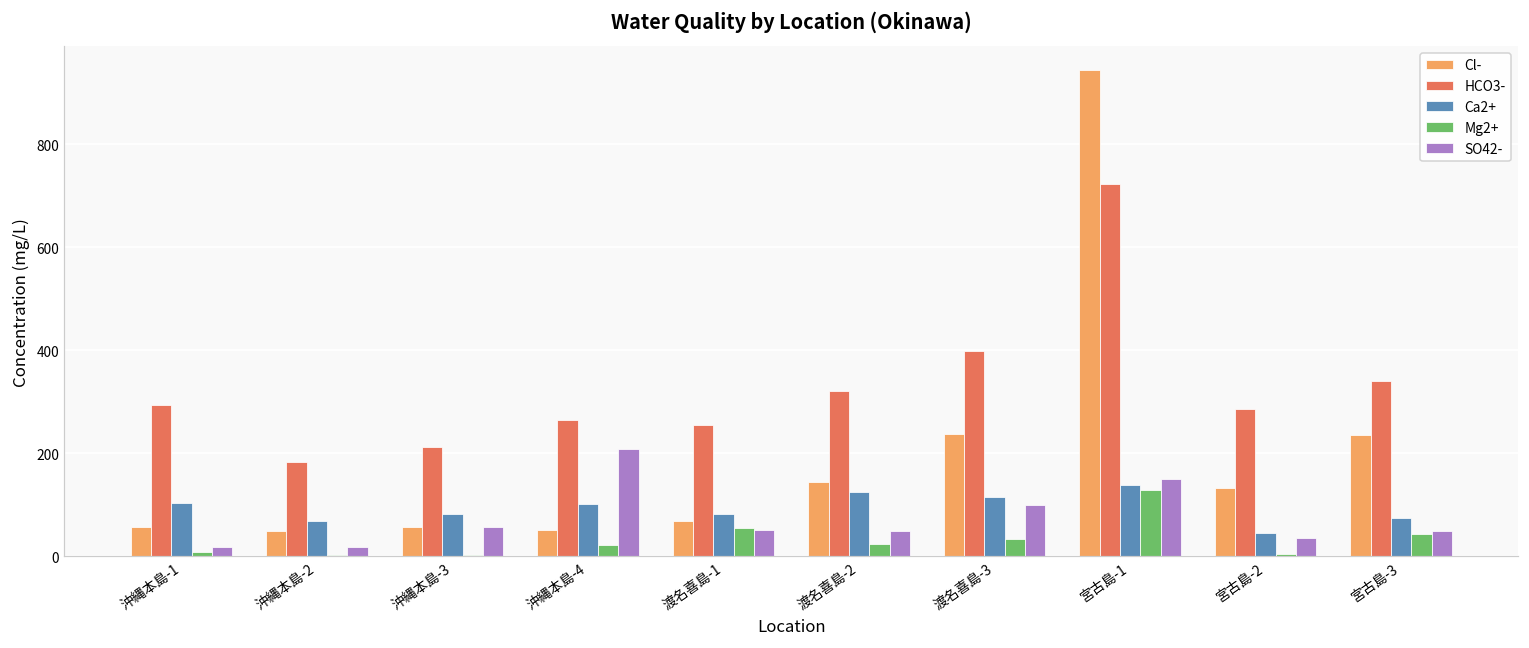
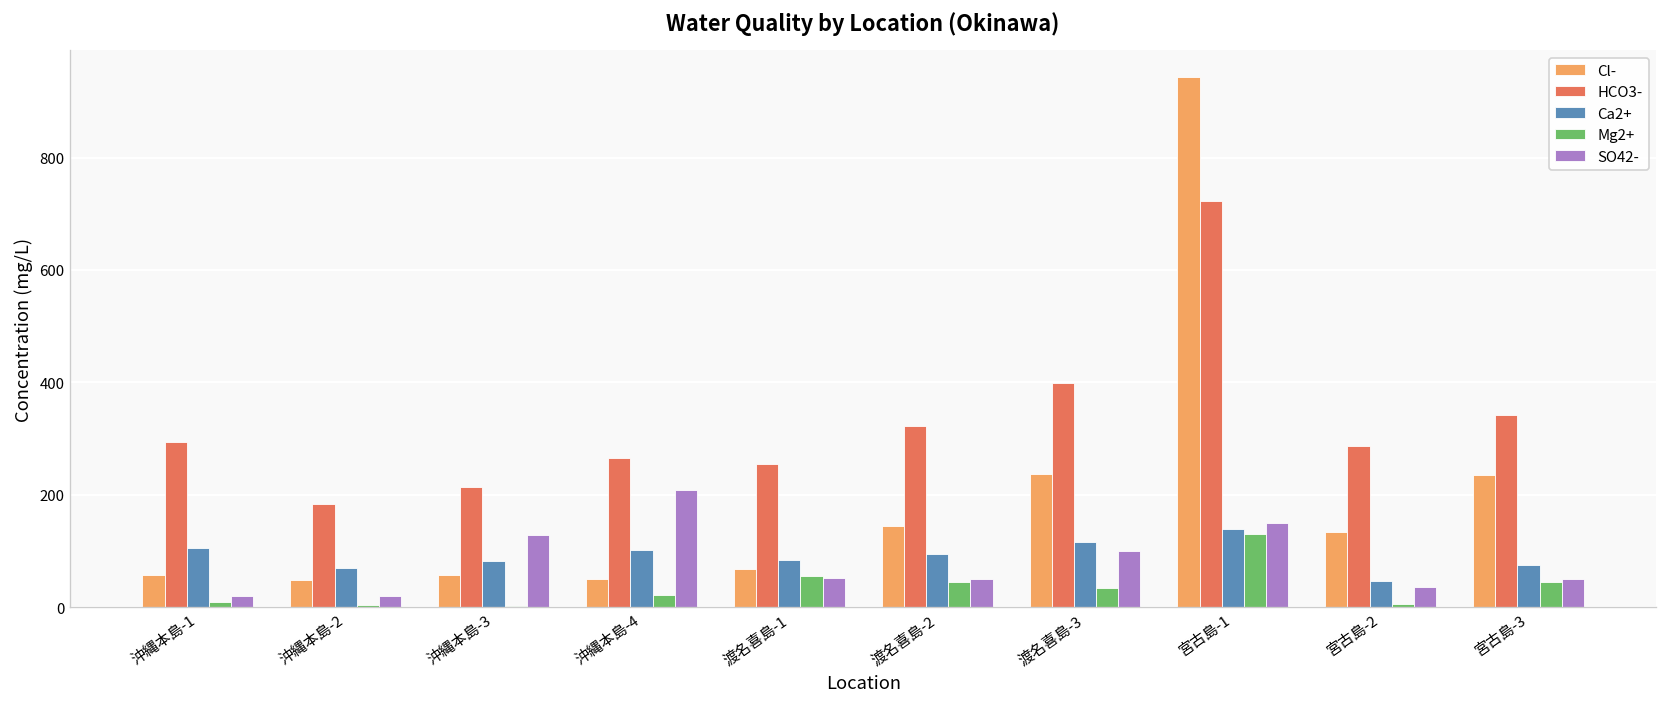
SO42-, 沖縄本島-3: 60 -> 130
Ca2+, 渡名喜島-2: 130 -> 100
Mg2+, 渡名喜島-2: 20 -> 40
